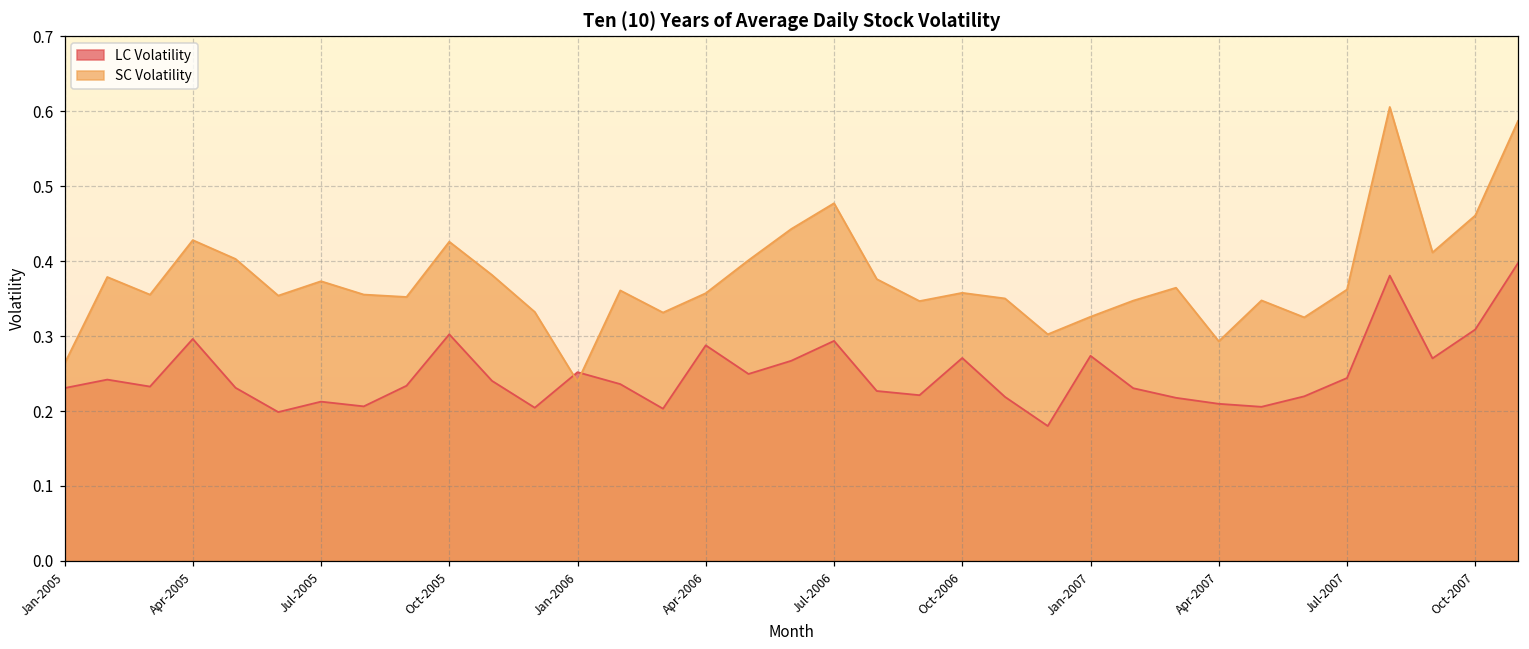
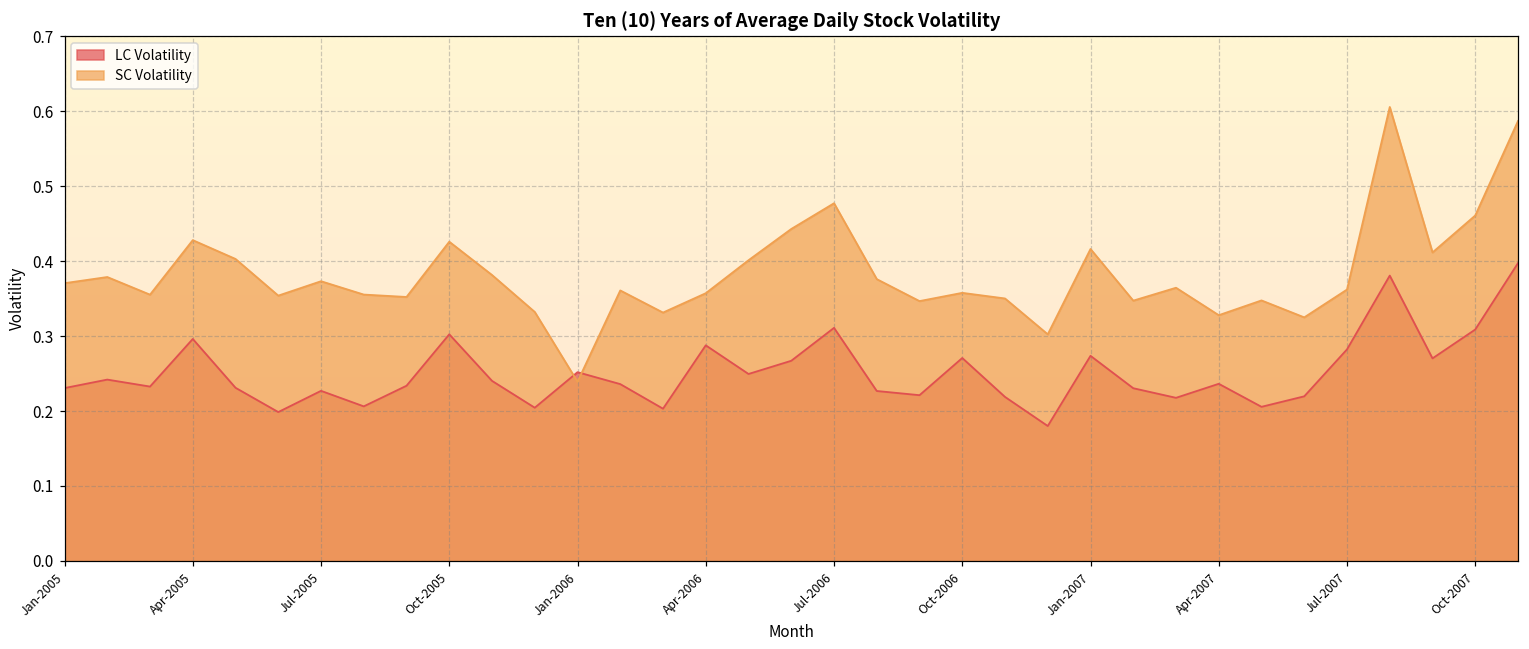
SC Volatility, Jan-2005: 0.26 -> 0.37
LC Volatility, Jul-2005: 0.21 -> 0.23
LC Volatility, Jul-2006: 0.29 -> 0.31
SC Volatility, Jan-2007: 0.33 -> 0.42
LC Volatility, Apr-2007: 0.21 -> 0.24
SC Volatility, Apr-2007: 0.29 -> 0.33
LC Volatility, Jul-2007: 0.24 -> 0.28
